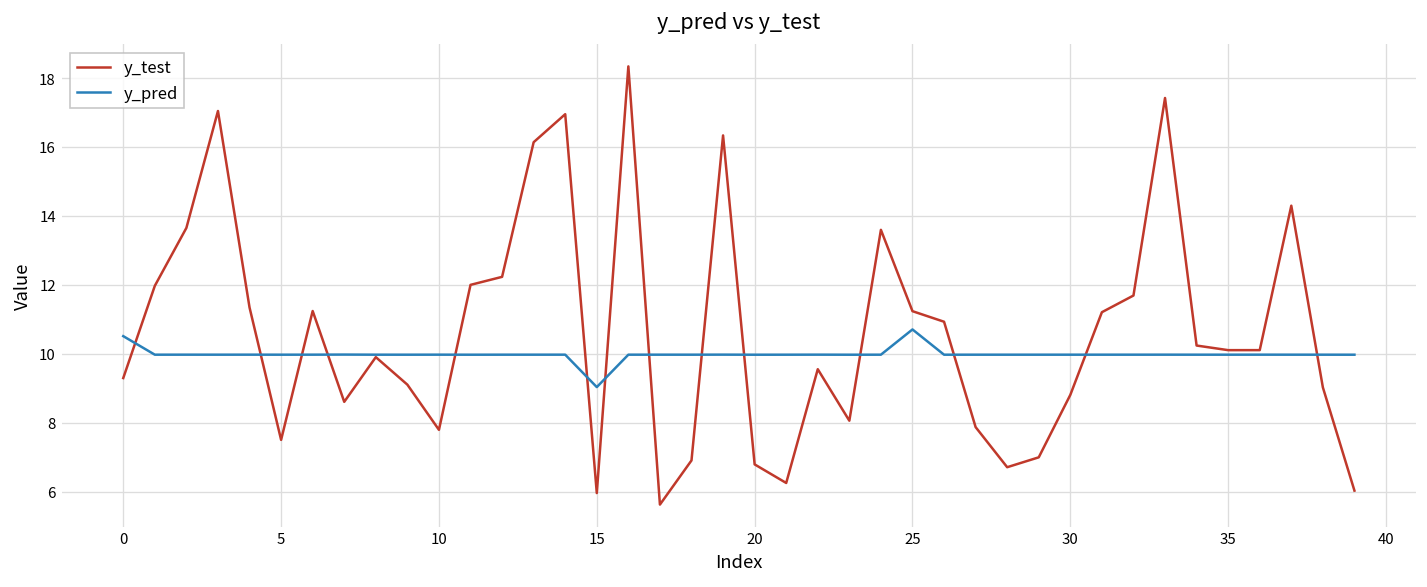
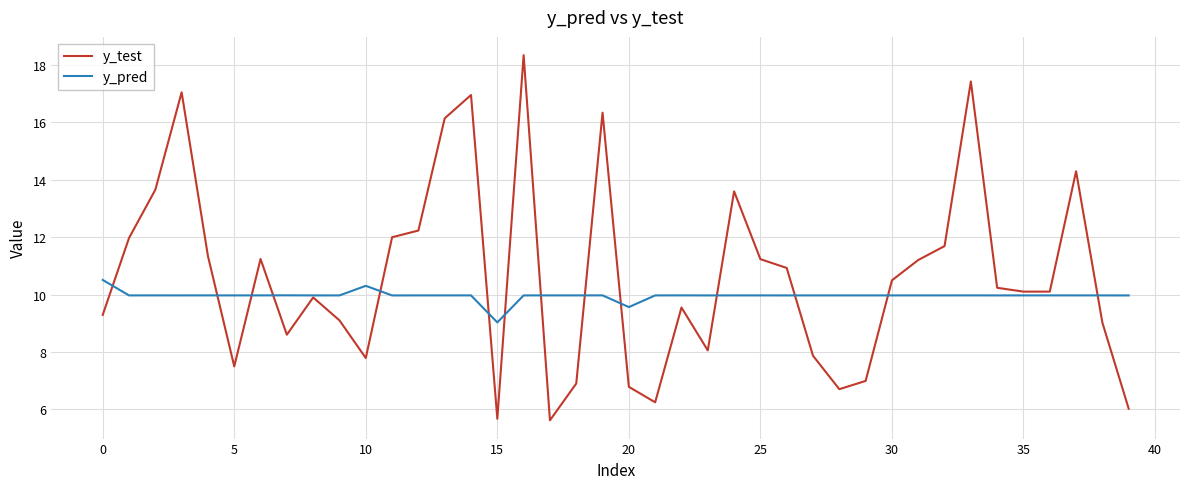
y_pred, 10: 10.0 -> 10.3
y_test, 15: 6.0 -> 5.7
y_pred, 20: 10.0 -> 9.6
y_pred, 25: 10.7 -> 10.0
y_test, 30: 8.8 -> 10.5
